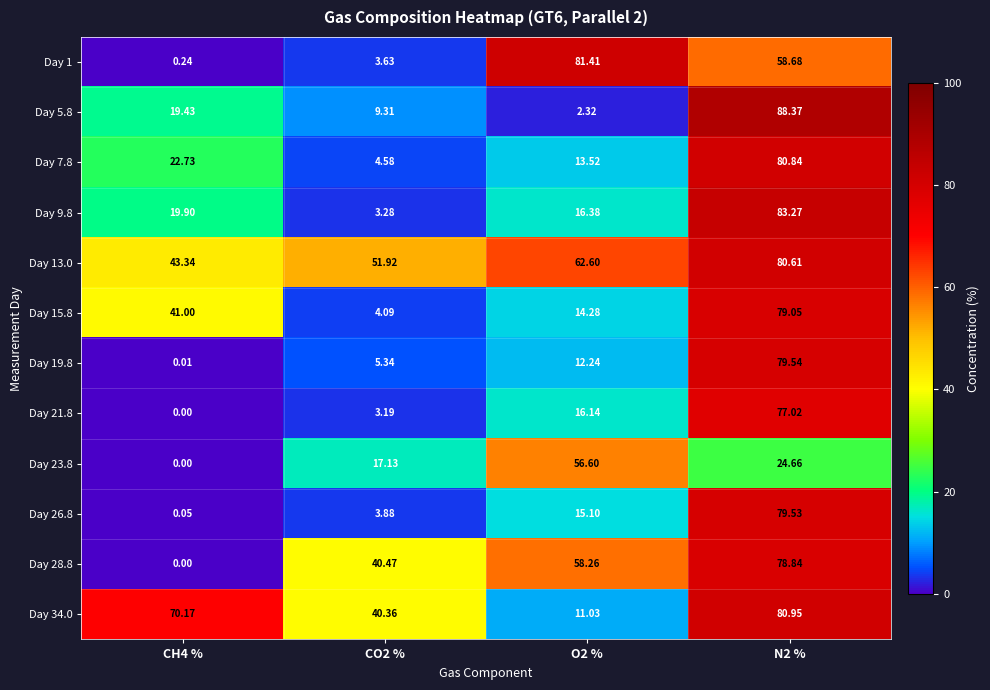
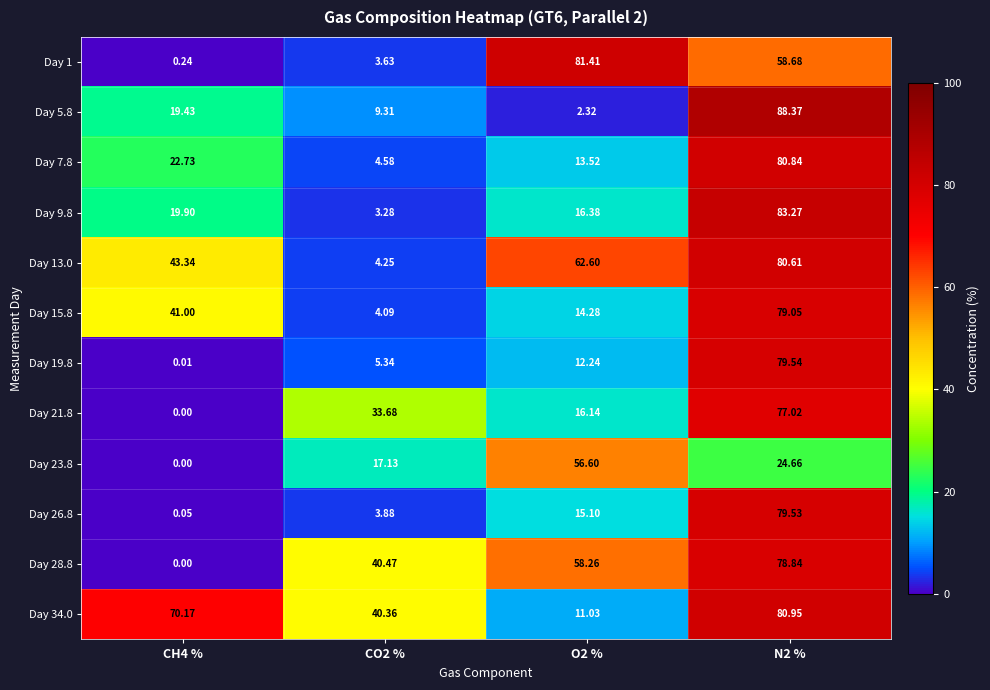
Day 13.0, CO2 %: 51.92 -> 4.25
Day 21.8, CO2 %: 3.19 -> 33.68
